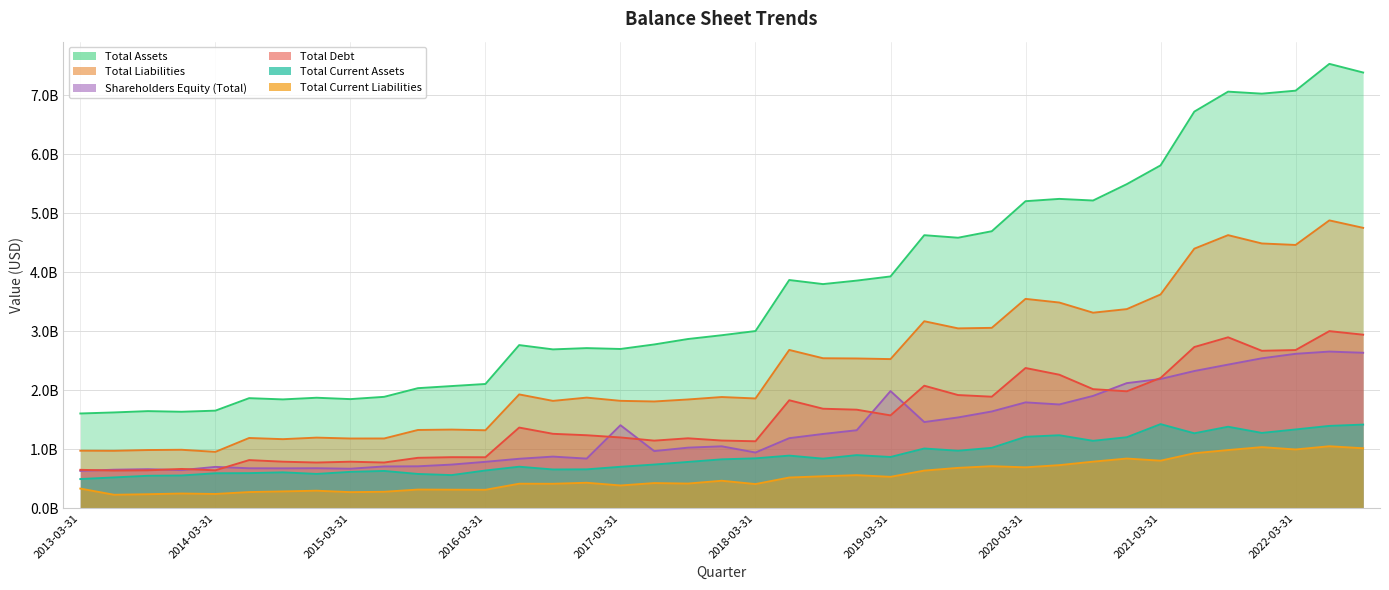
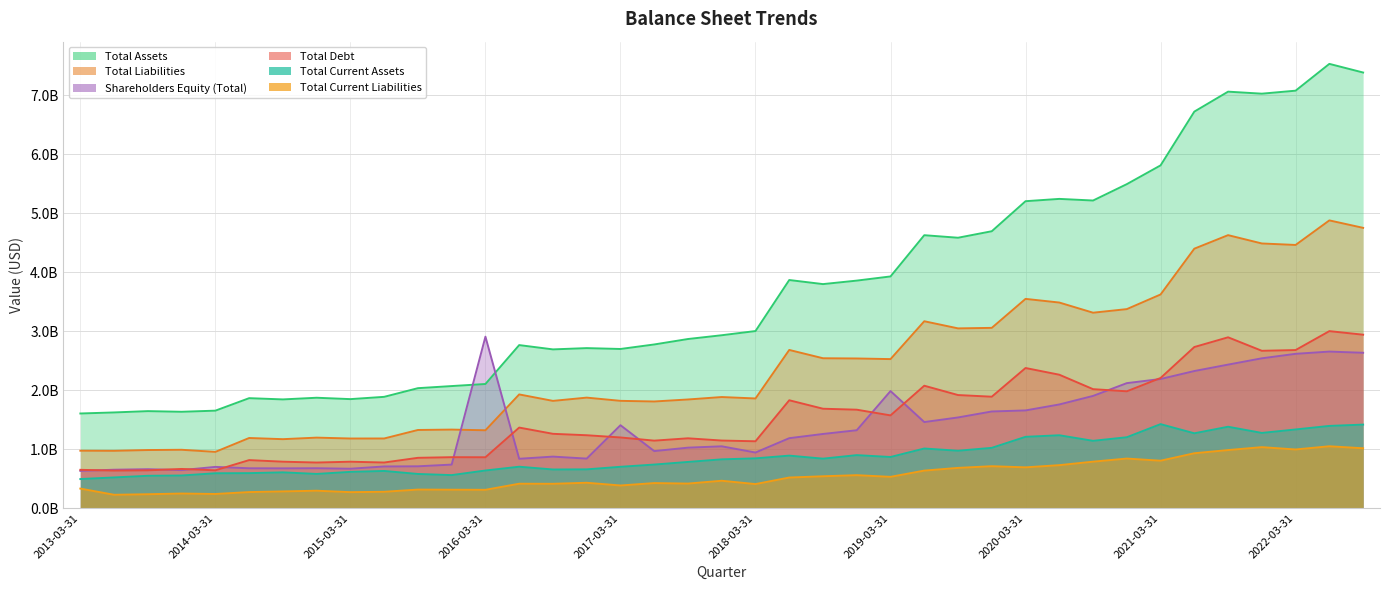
Shareholders Equity (Total), 2016-03-31: 800000000 -> 2900000000
Shareholders Equity (Total), 2020-03-31: 1800000000 -> 1700000000
